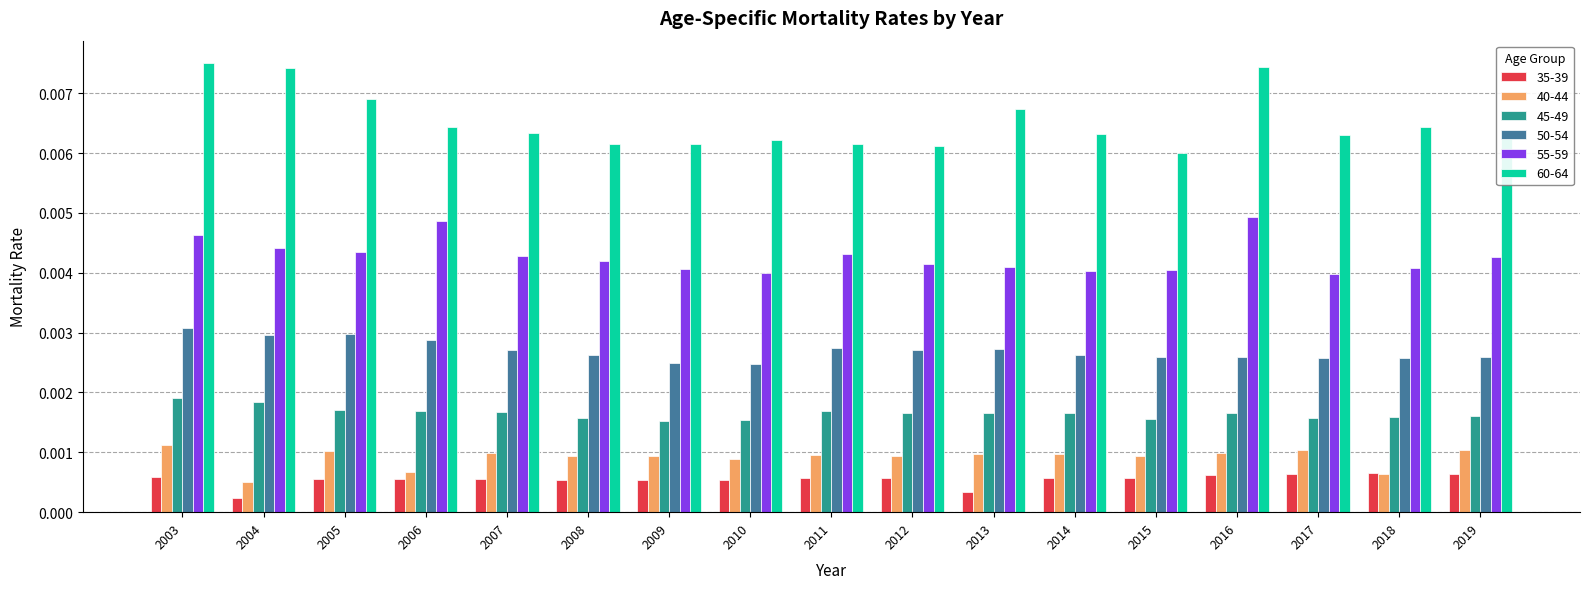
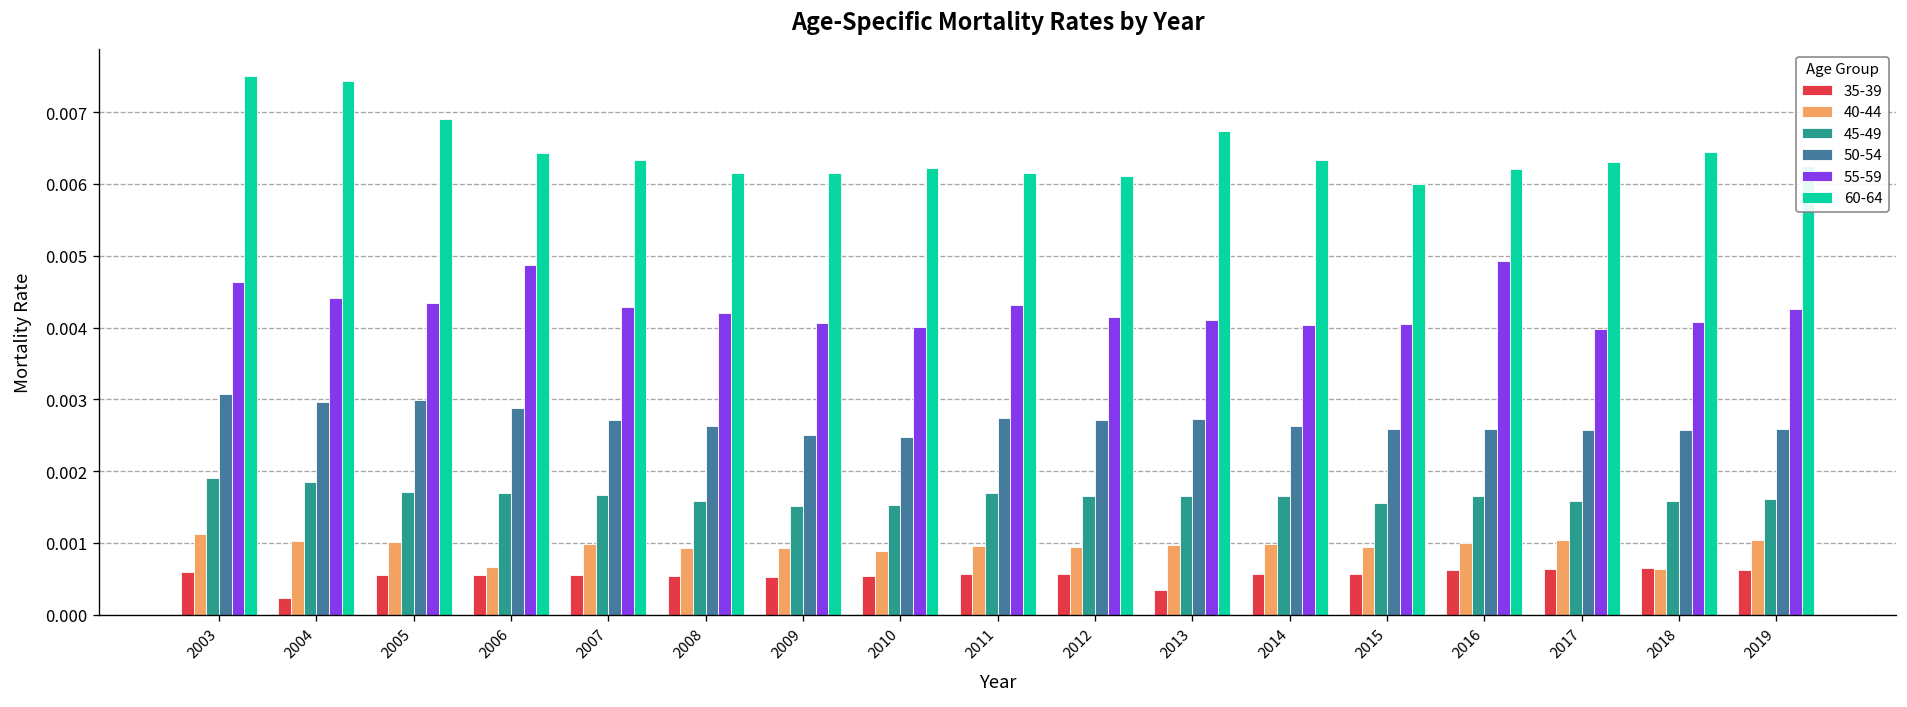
40-44, 2004: 0.0005 -> 0.0010
60-64, 2016: 0.0074 -> 0.0062
